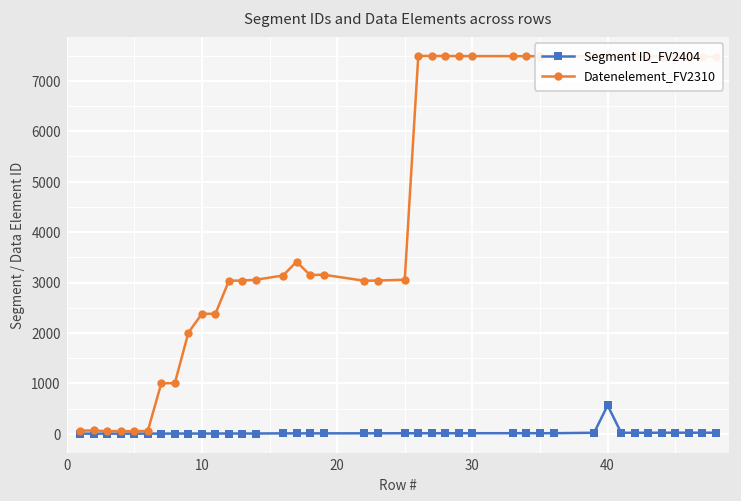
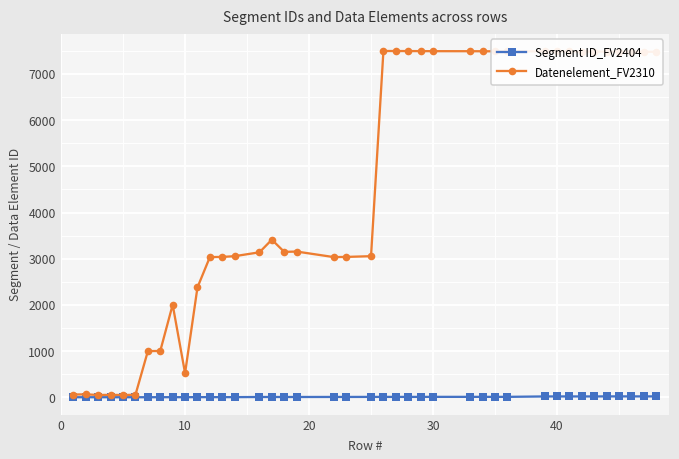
Datenelement_FV2310, 10: 2400 -> 500
Segment ID_FV2404, 40: 600 -> 0
